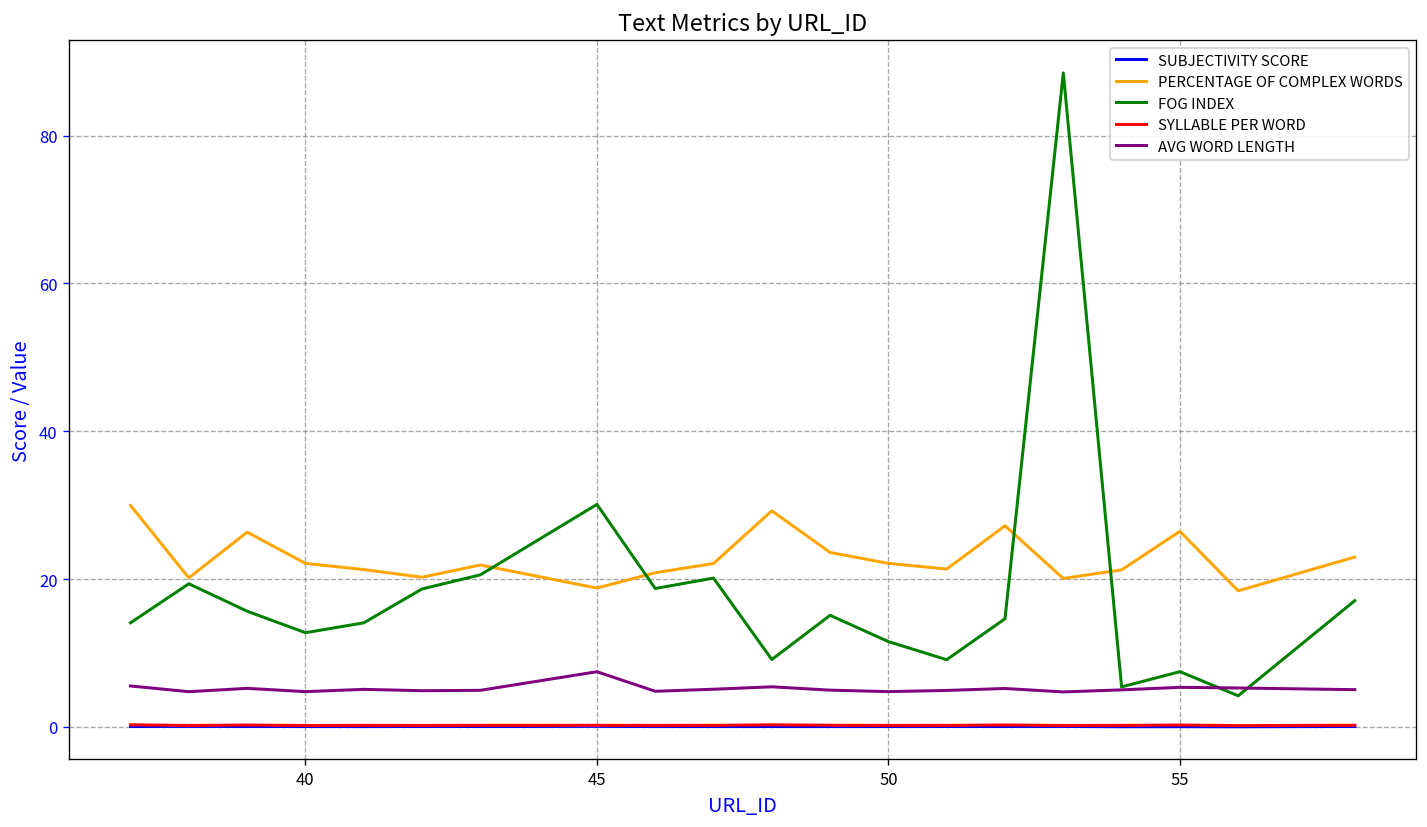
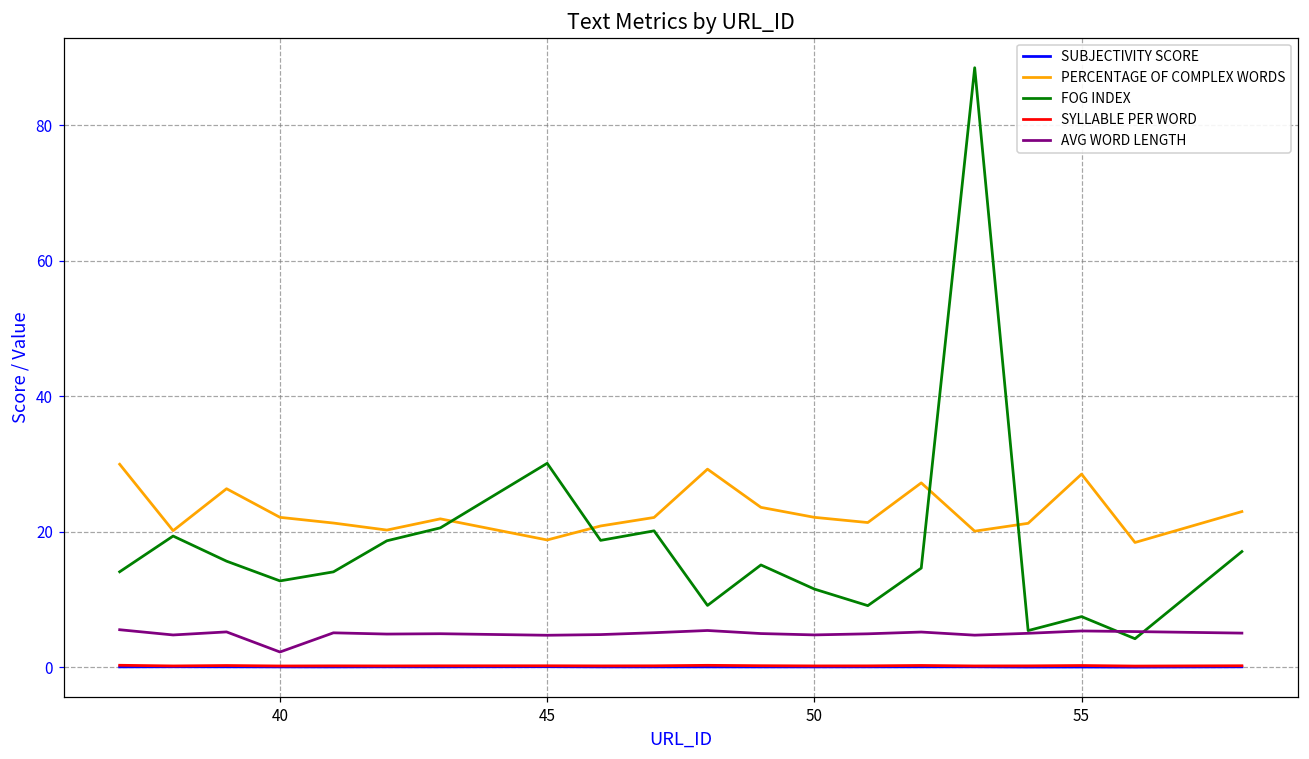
AVG WORD LENGTH, 40: 5 -> 2
AVG WORD LENGTH, 45: 7 -> 5
PERCENTAGE OF COMPLEX WORDS, 55: 26 -> 29
